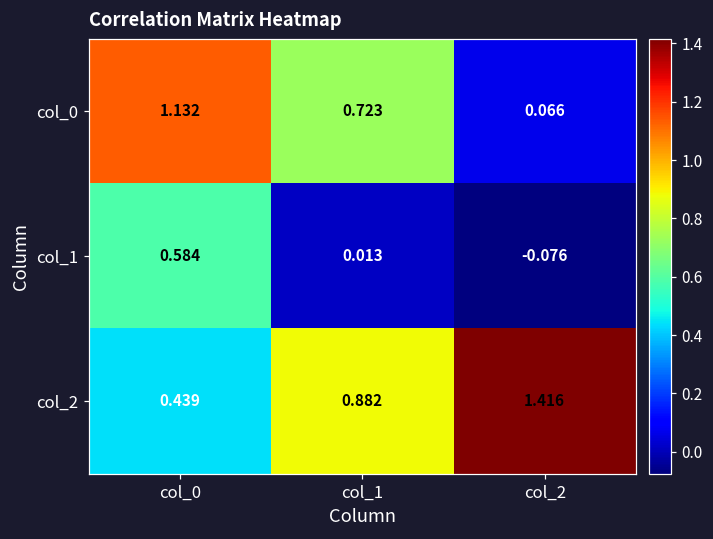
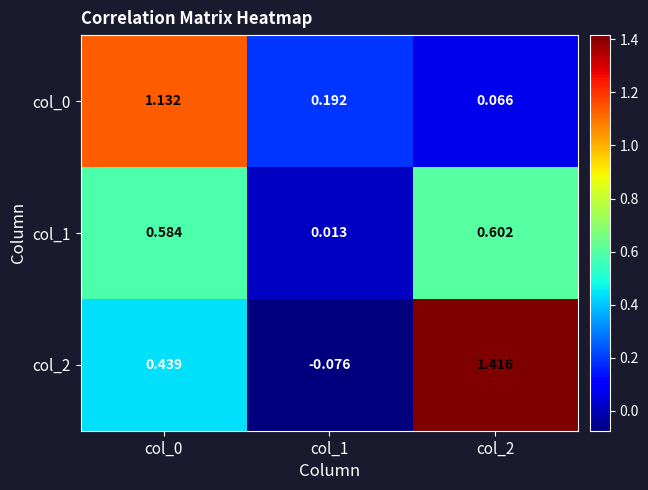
col_0, col_1: 0.723 -> 0.192
col_1, col_2: -0.076 -> 0.602
col_2, col_1: 0.882 -> -0.076
